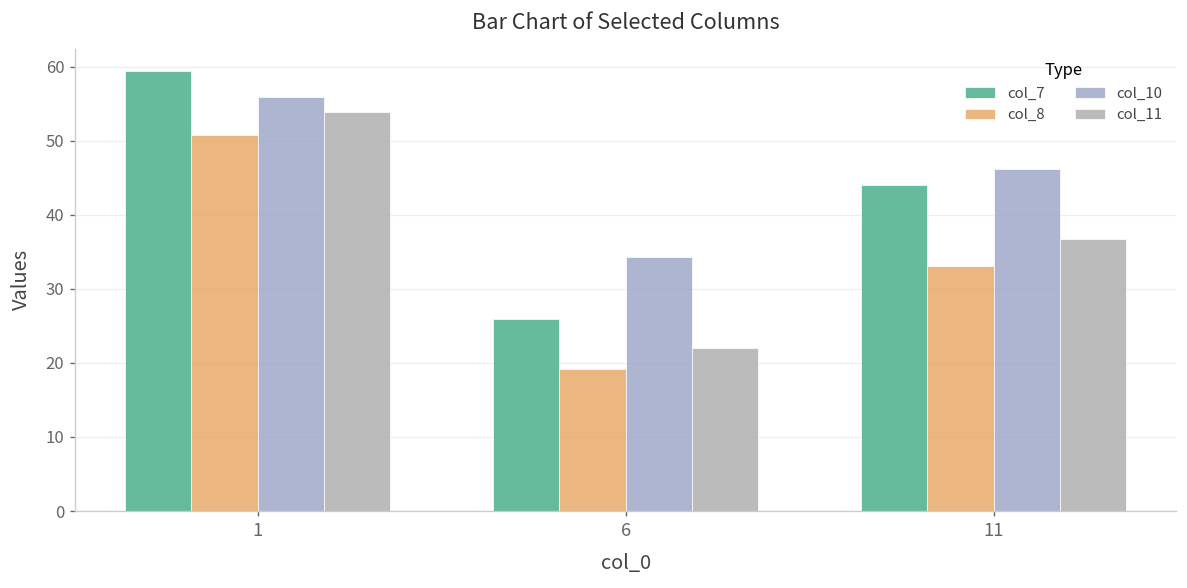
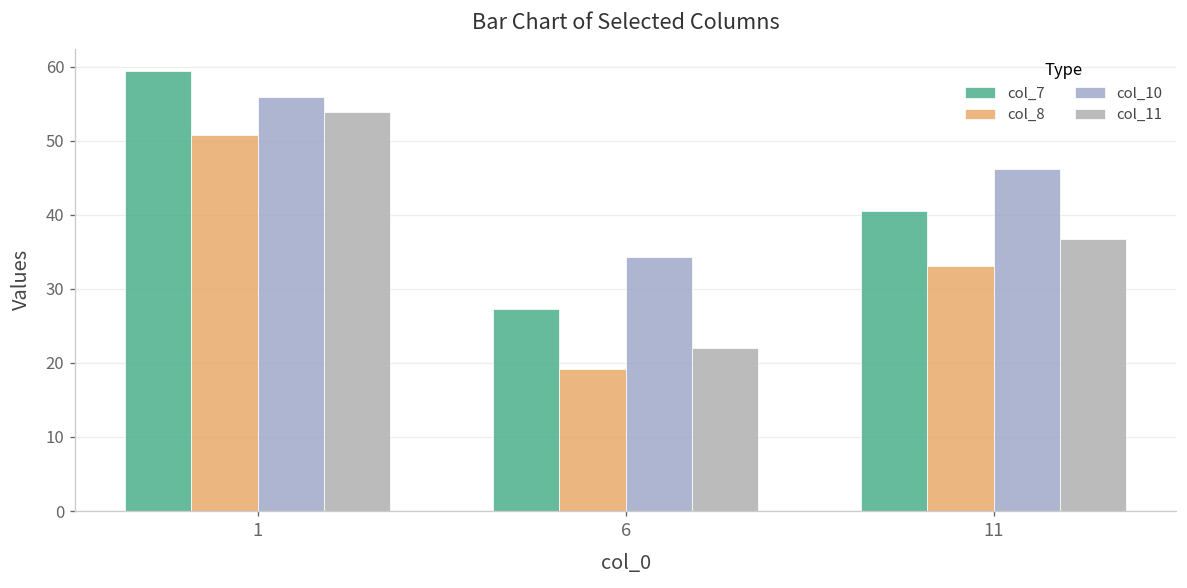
col_7, 6: 26 -> 27
col_7, 11: 44 -> 40
